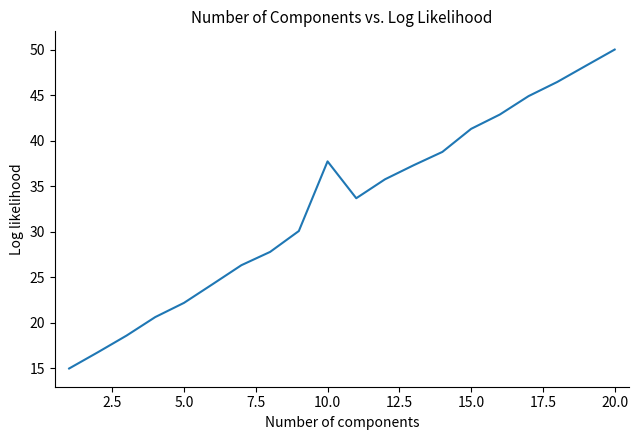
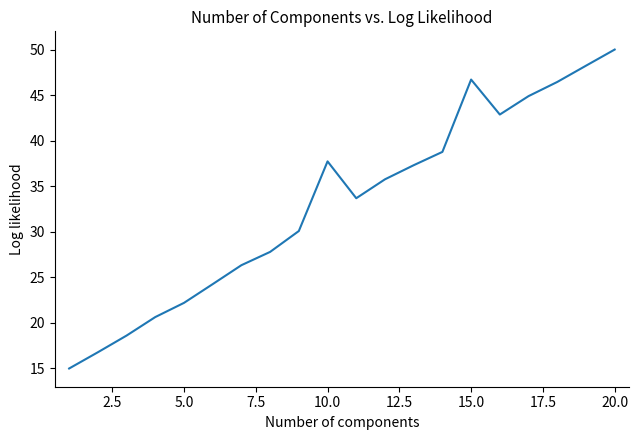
15.0: 41 -> 47
